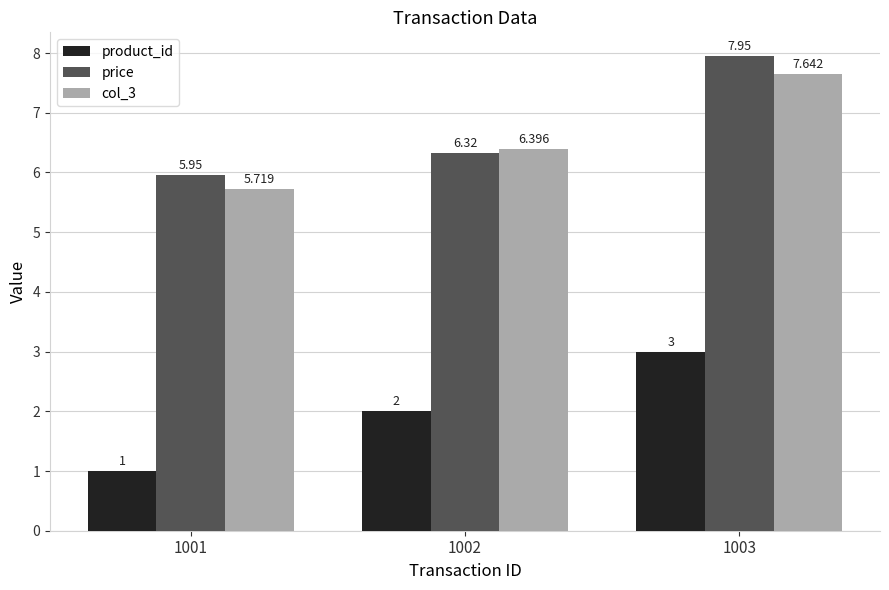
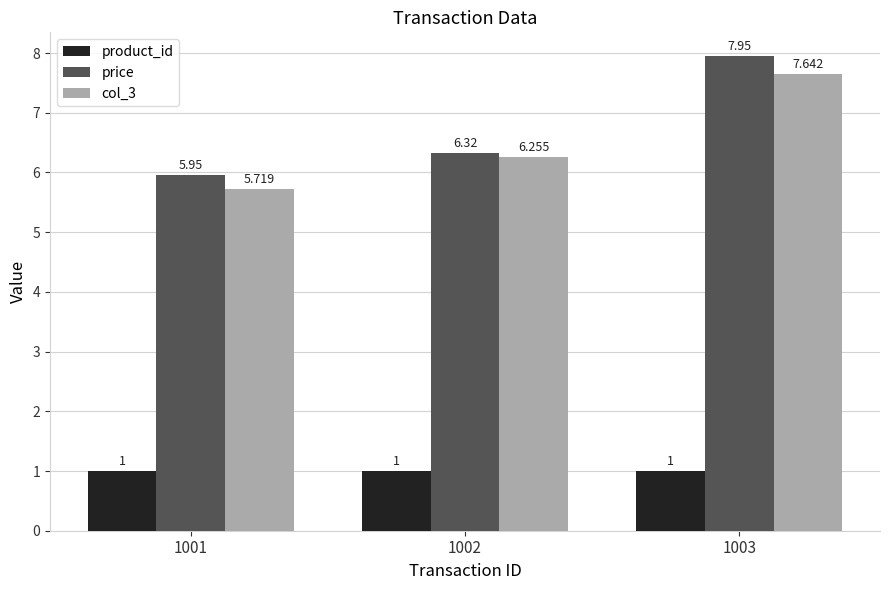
product_id, 1002: 2 -> 1
col_3, 1002: 6.396 -> 6.255
product_id, 1003: 3 -> 1
